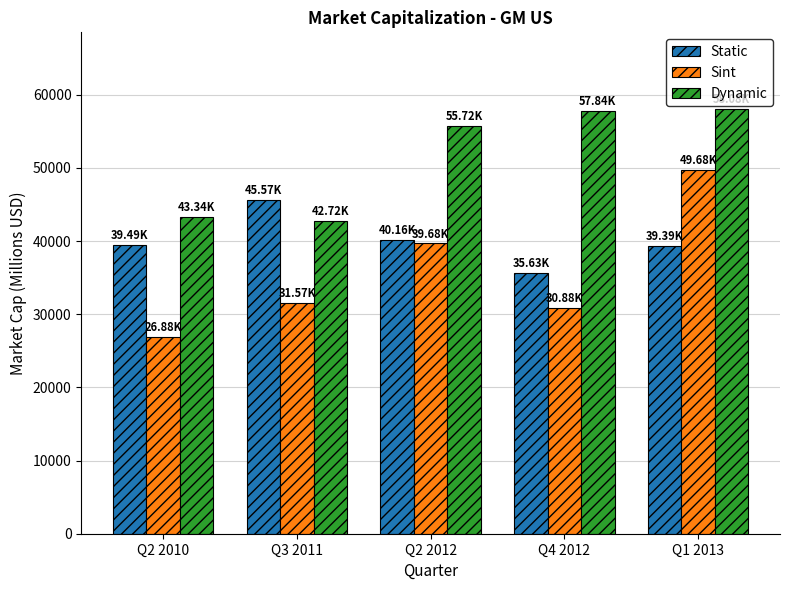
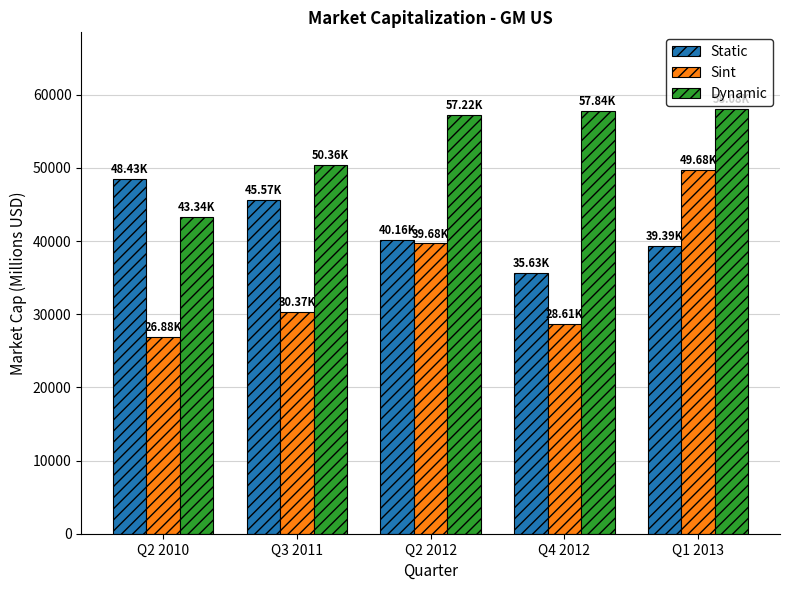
Static, Q2 2010: 39.49K -> 48.43K
Sint, Q3 2011: 31.57K -> 30.37K
Dynamic, Q3 2011: 42.72K -> 50.36K
Dynamic, Q2 2012: 55.72K -> 57.22K
Sint, Q4 2012: 30.88K -> 28.61K
